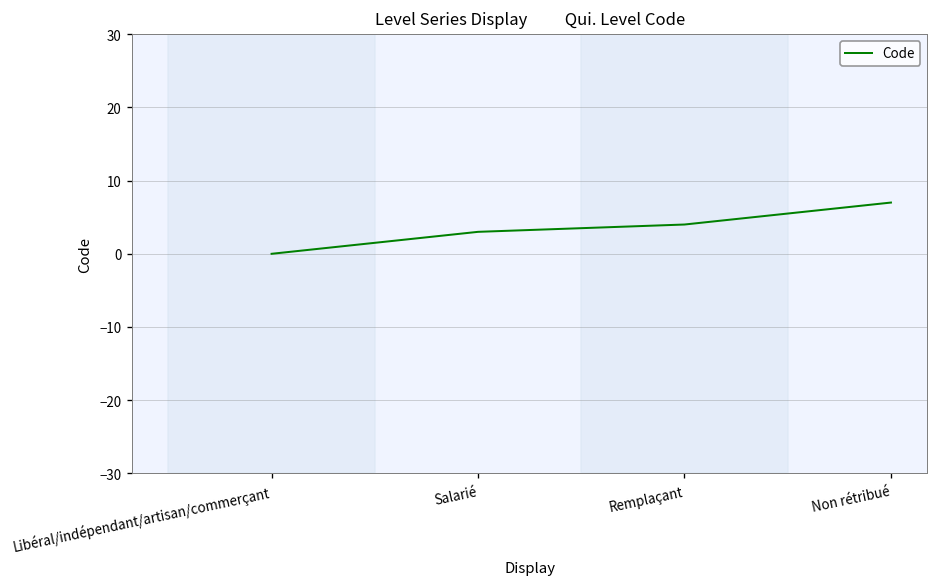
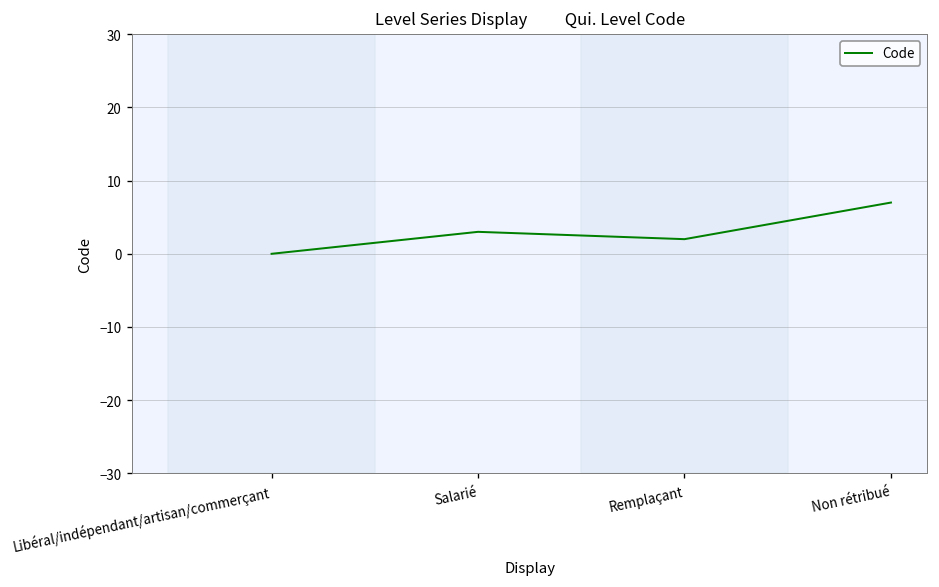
Remplaçant: 4 -> 2
